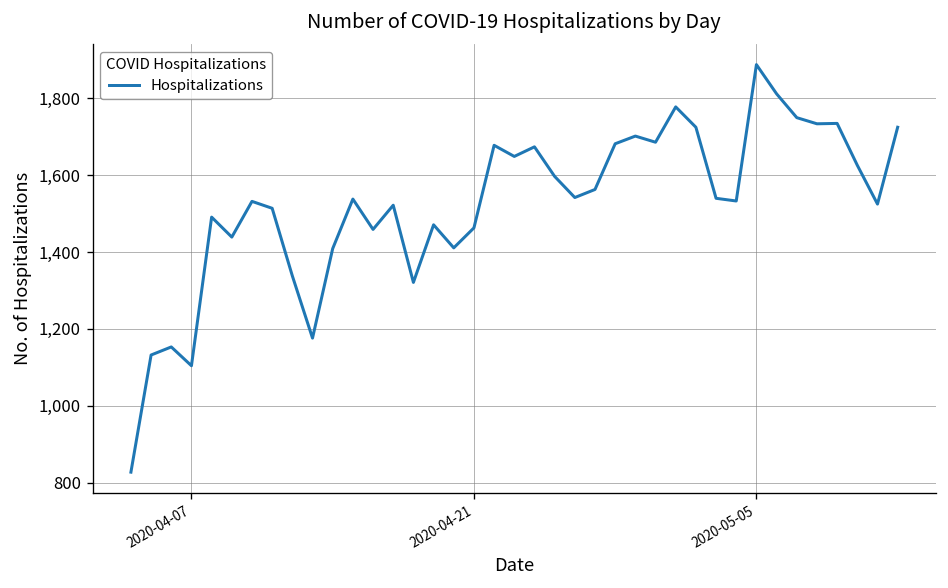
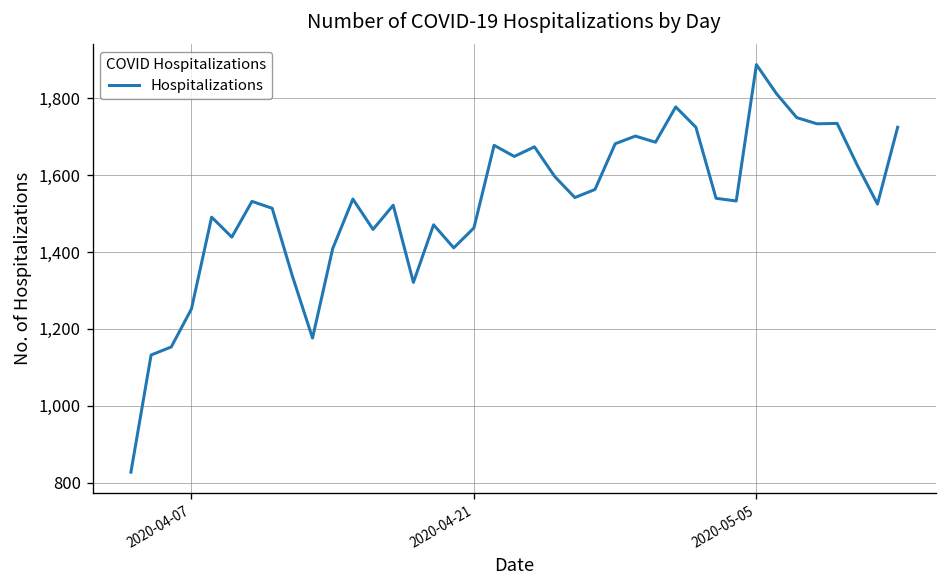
2020-04-07: 1,100 -> 1,250
